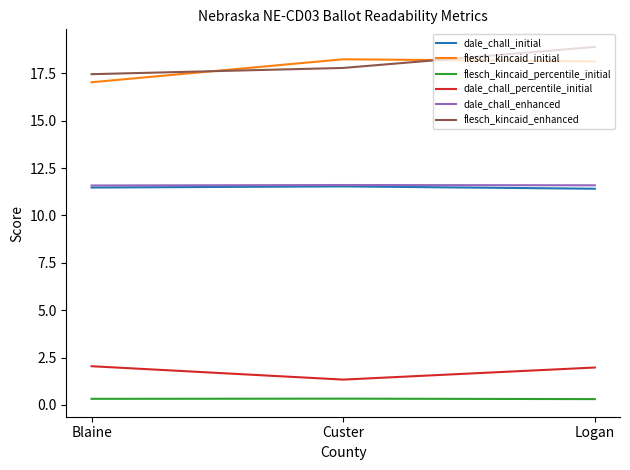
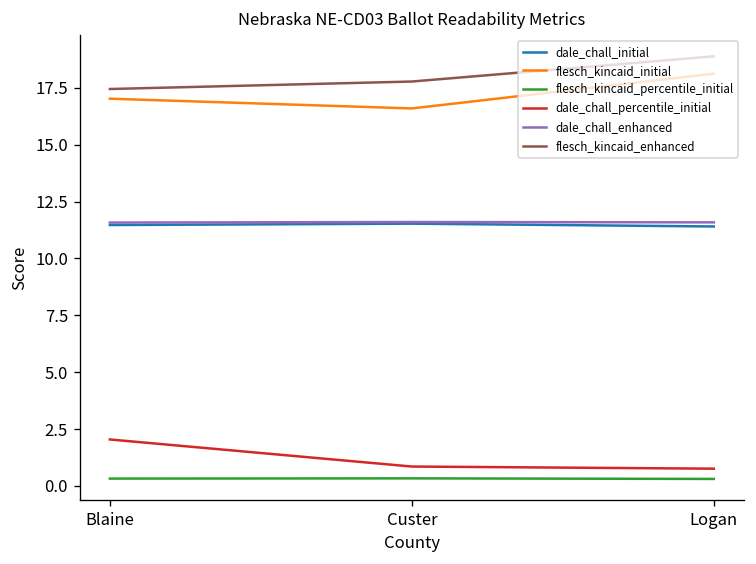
flesch_kincaid_initial, Custer: 18.2 -> 16.6
dale_chall_percentile_initial, Custer: 1.3 -> 0.9
dale_chall_percentile_initial, Logan: 2.0 -> 0.8
